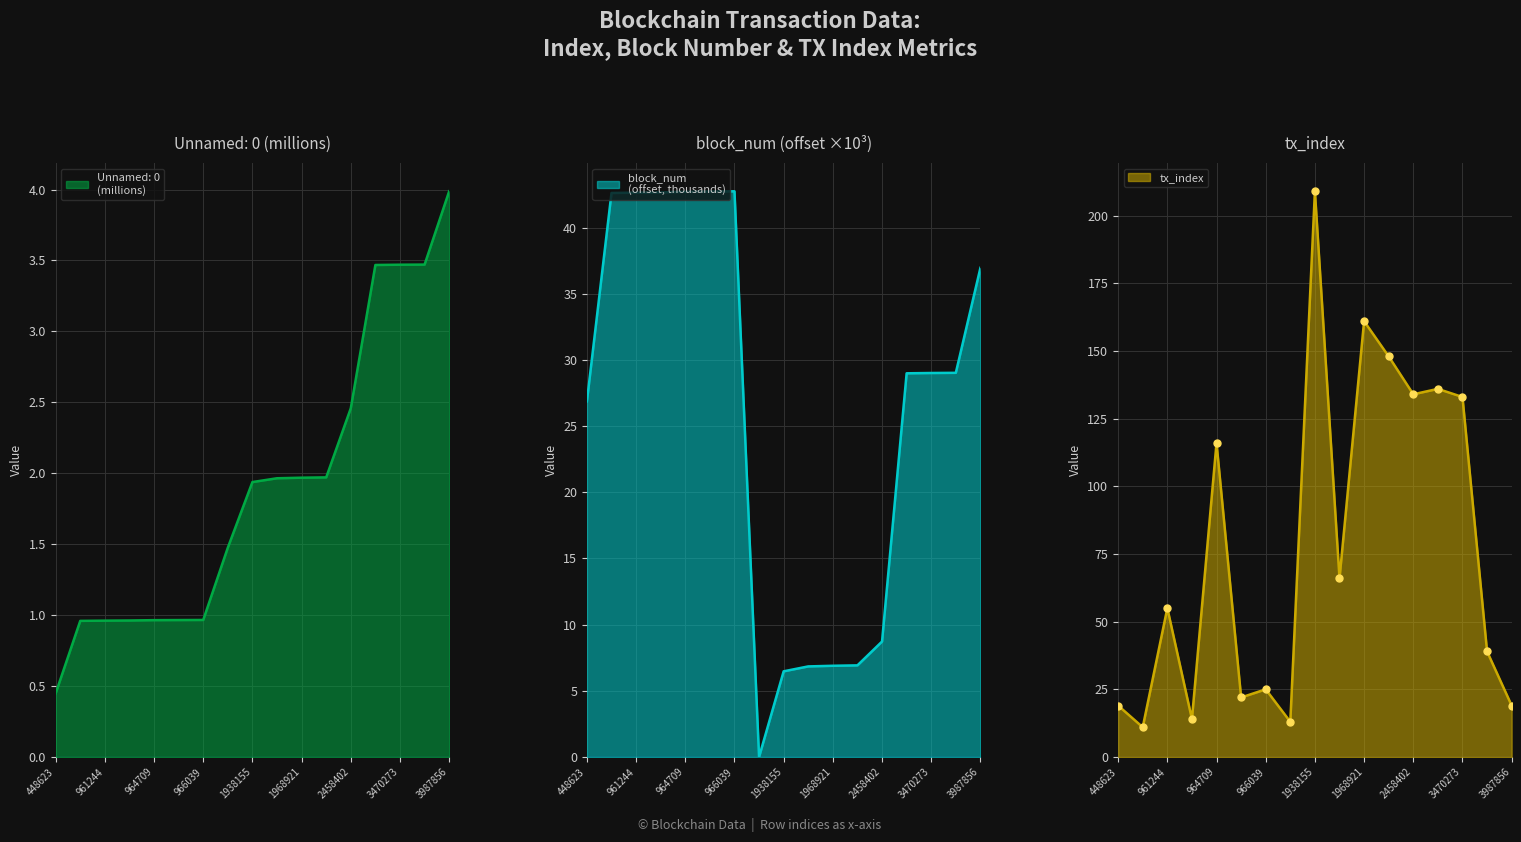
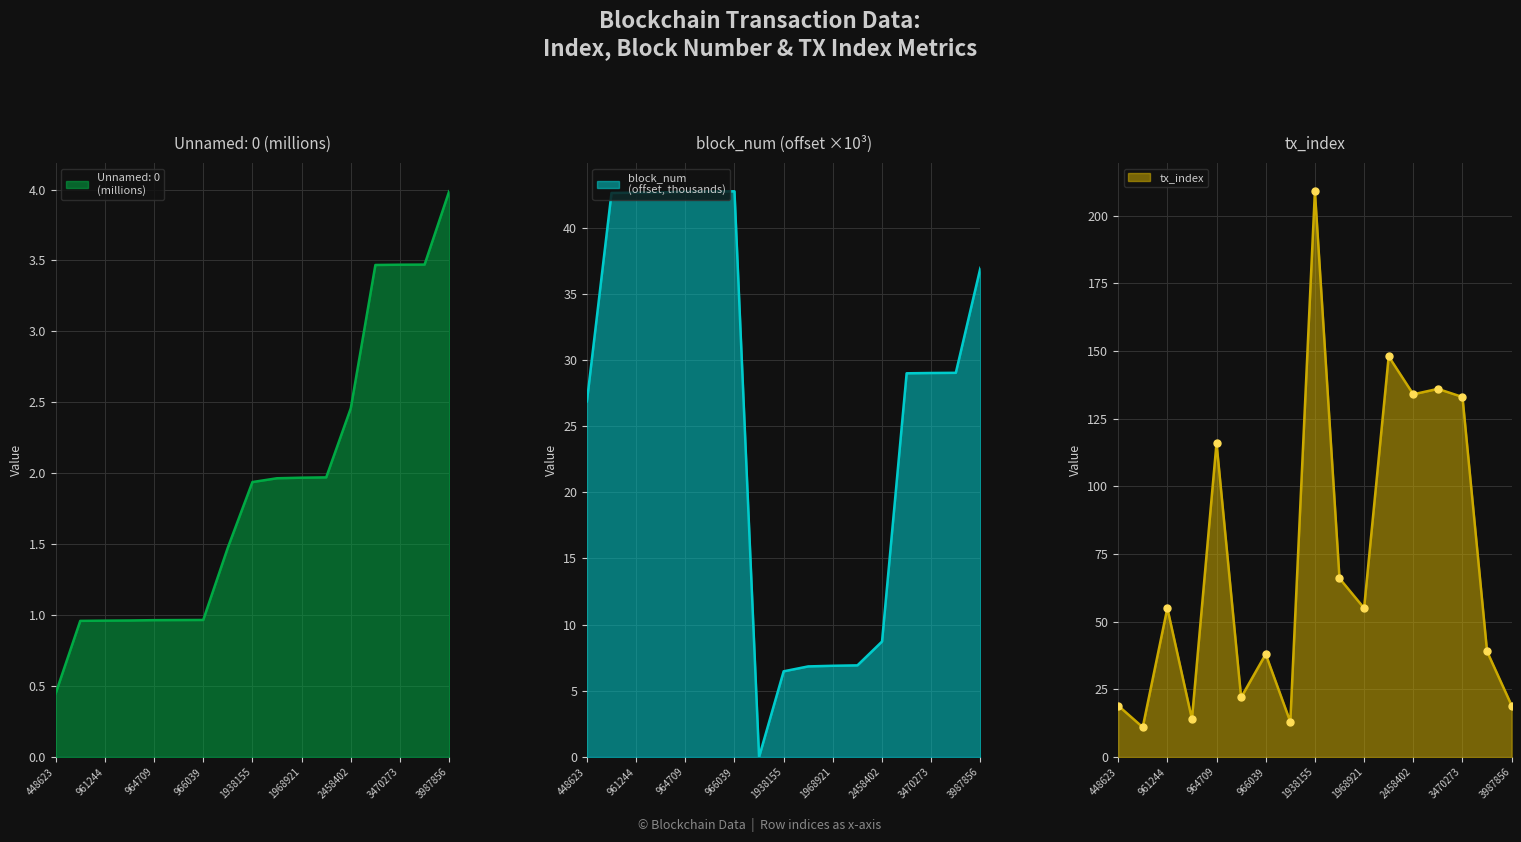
tx_index, 966039: 25 -> 38
tx_index, 1968921: 161 -> 55
